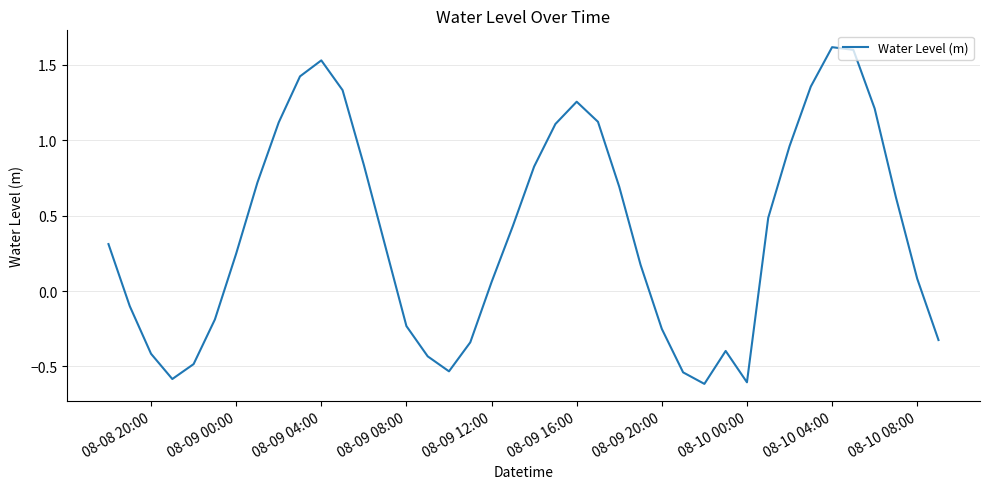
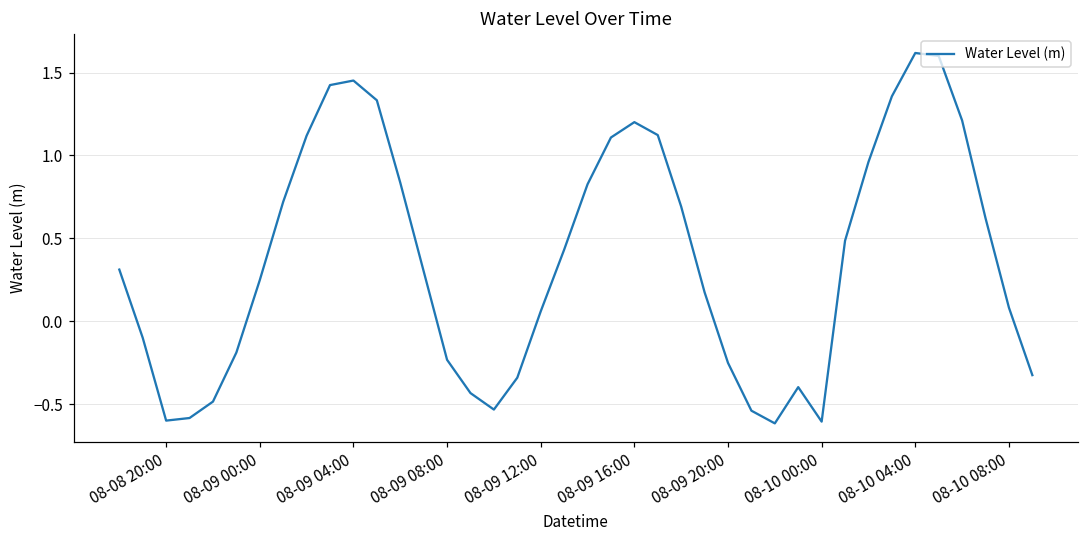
08-08 20:00: -0.42 -> -0.60
08-09 04:00: 1.53 -> 1.45
08-09 16:00: 1.26 -> 1.20
